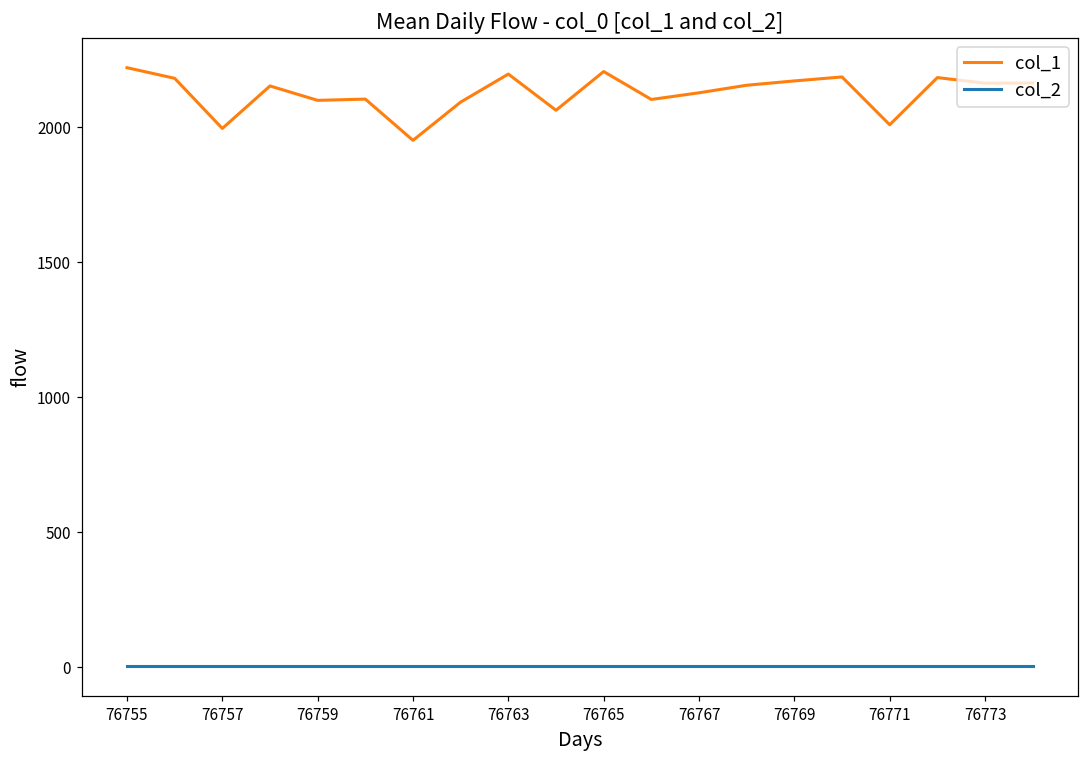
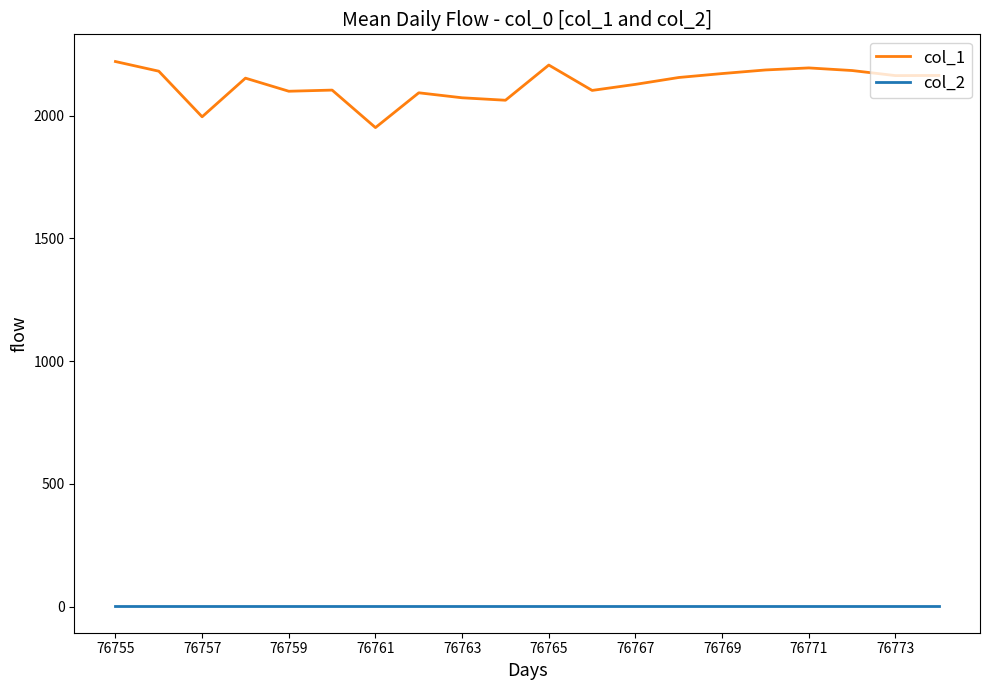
col_1, 76763: 2200 -> 2070
col_1, 76771: 2010 -> 2190
